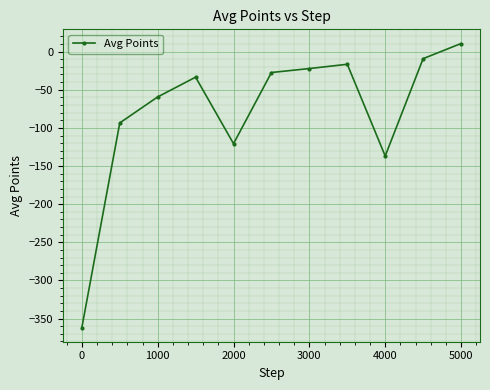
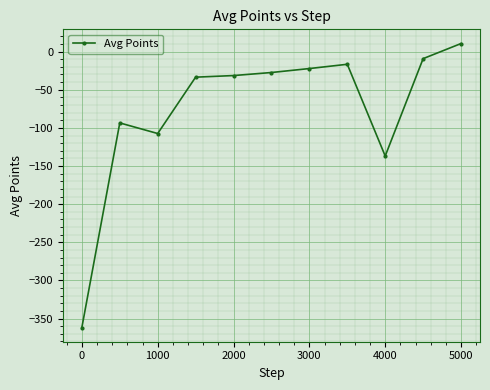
1000: -60 -> -110
2000: -120 -> -30
